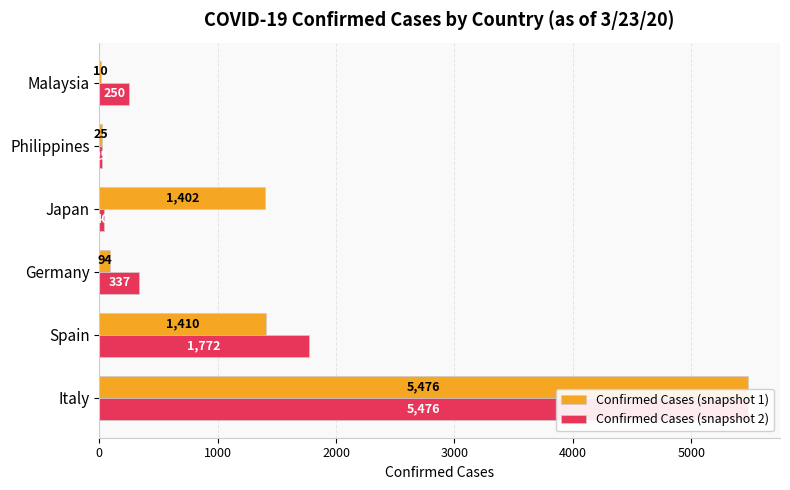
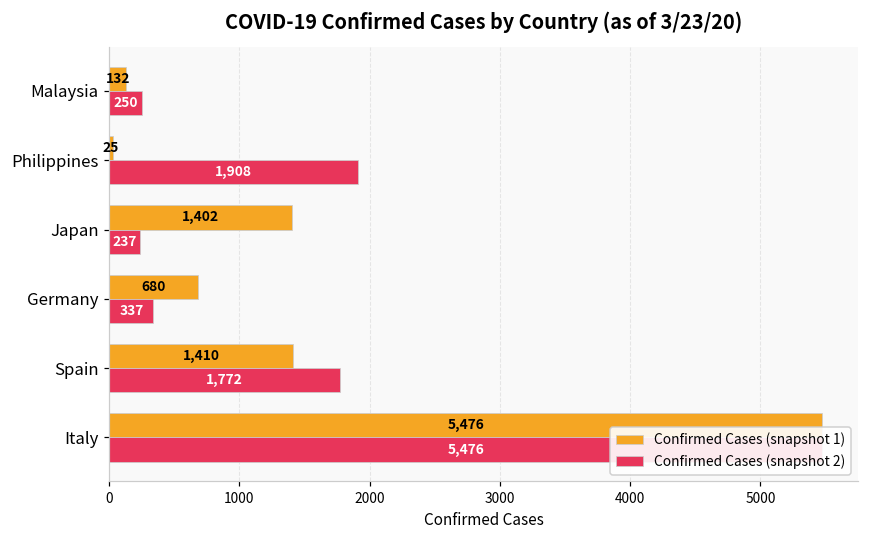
Confirmed Cases (snapshot 1), Malaysia: 10 -> 132
Confirmed Cases (snapshot 2), Philippines: 30 -> 1910
Confirmed Cases (snapshot 2), Japan: 40 -> 240
Confirmed Cases (snapshot 1), Germany: 94 -> 680
